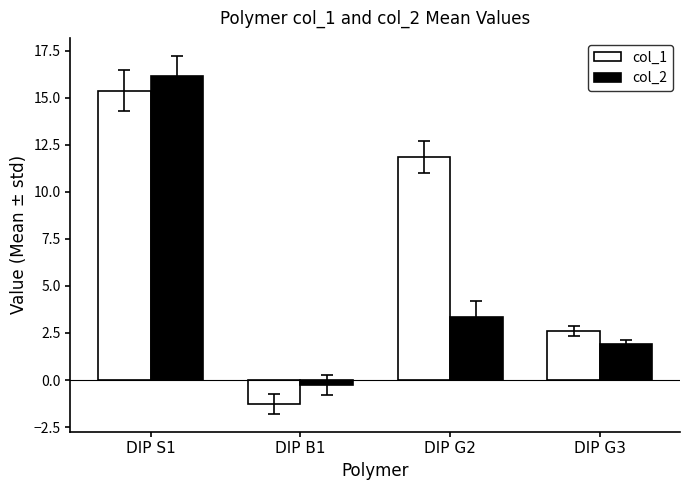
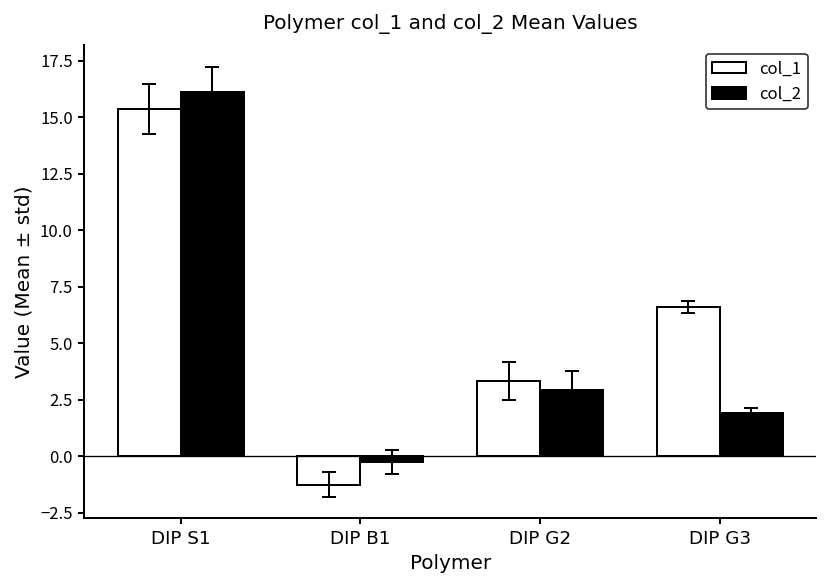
col_1, DIP G2: 11.9 -> 3.3
col_2, DIP G2: 3.4 -> 2.9
col_1, DIP G3: 2.6 -> 6.6
